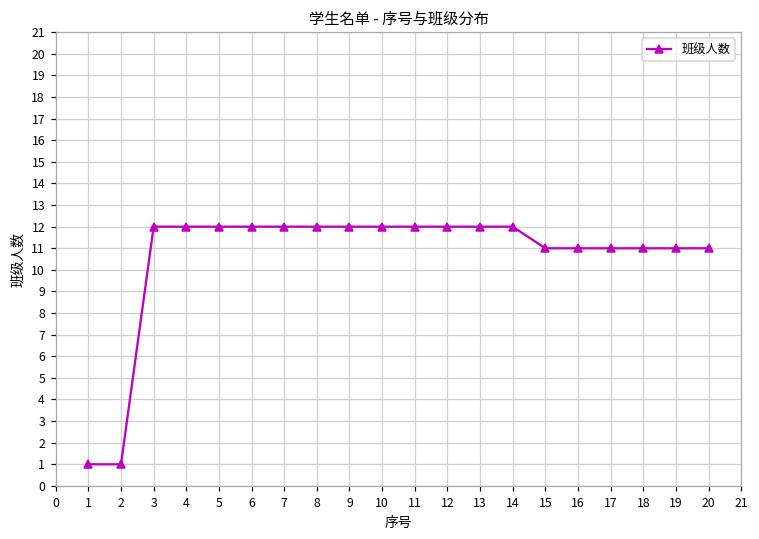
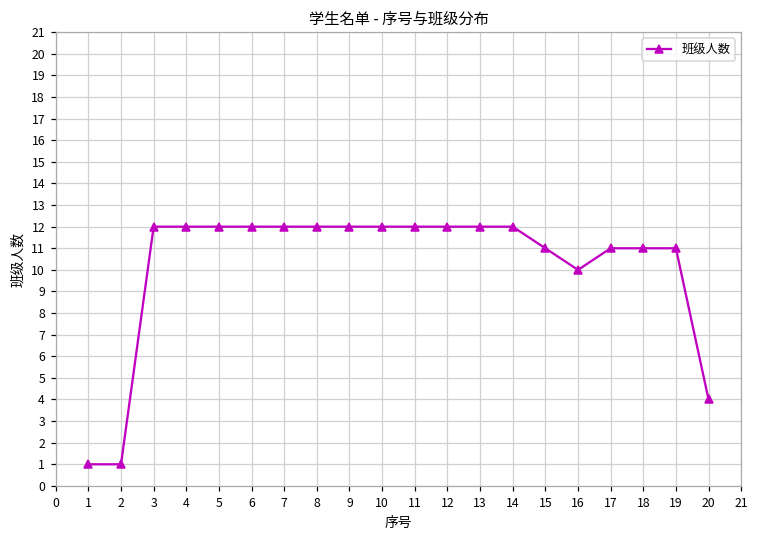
16: 11 -> 10
20: 11 -> 4
